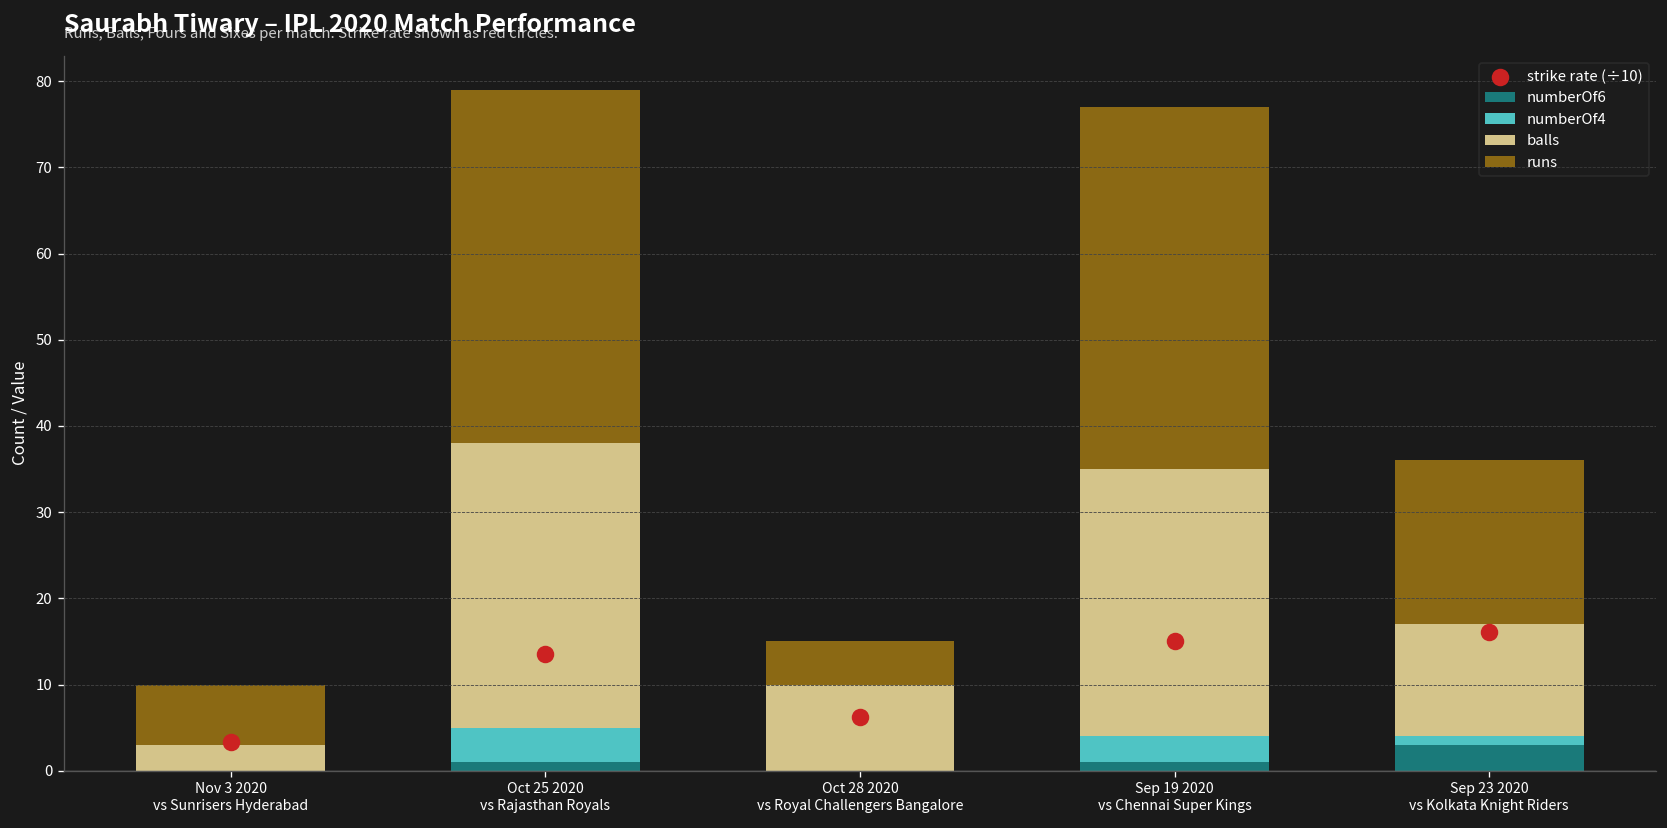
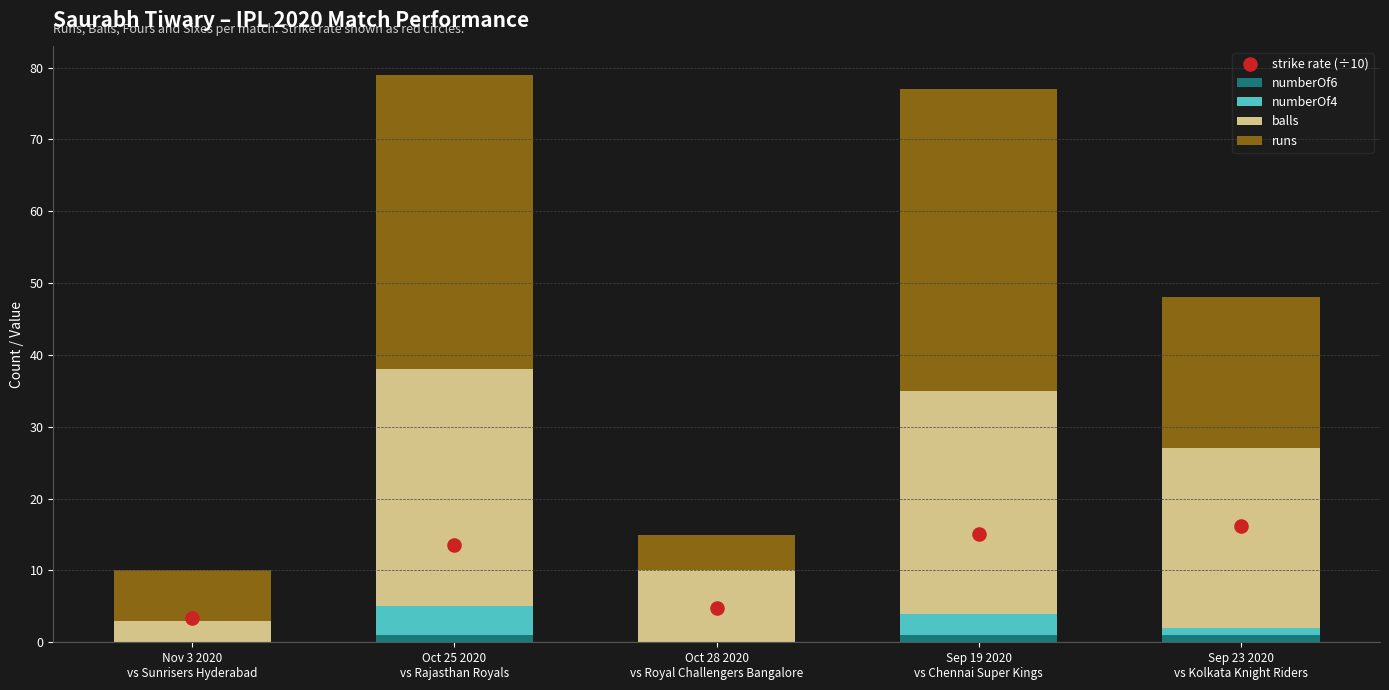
strike rate (÷10), Oct 28 2020 vs Royal Challengers Bangalore: 6 -> 5
numberOf6, Sep 23 2020 vs Kolkata Knight Riders: 3 -> 1
balls, Sep 23 2020 vs Kolkata Knight Riders: 13 -> 25
runs, Sep 23 2020 vs Kolkata Knight Riders: 19 -> 21
